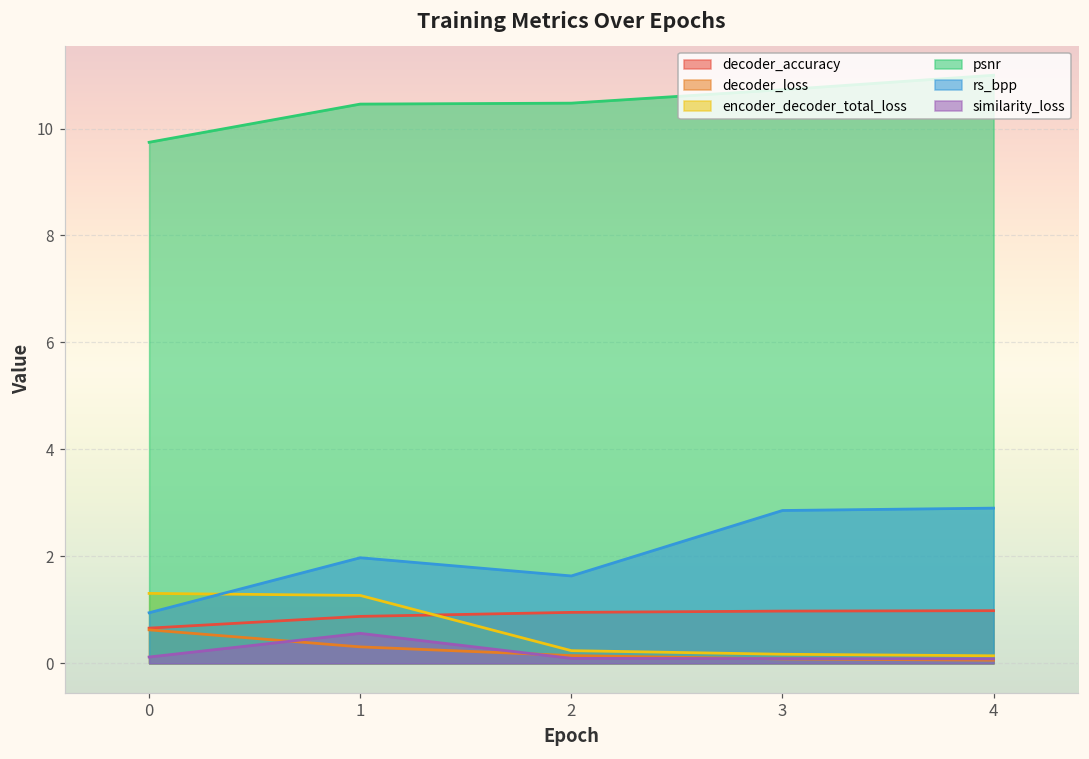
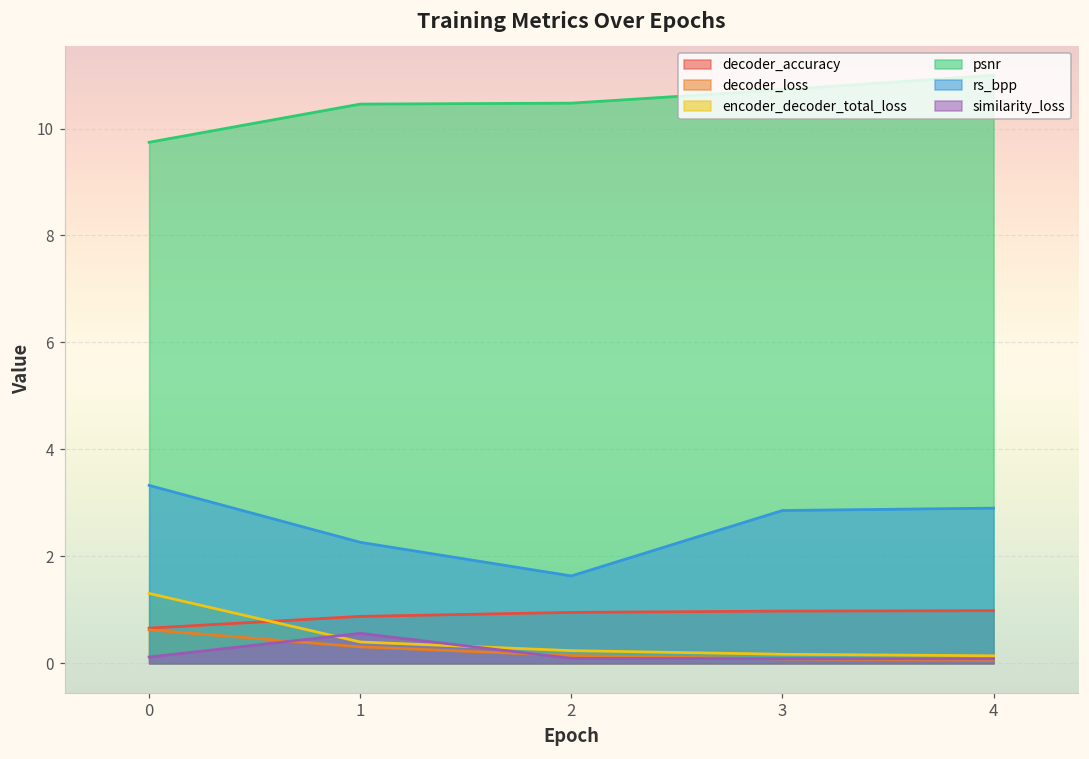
rs_bpp, 0: 0.9 -> 3.3
encoder_decoder_total_loss, 1: 1.3 -> 0.4
rs_bpp, 1: 2.0 -> 2.3
